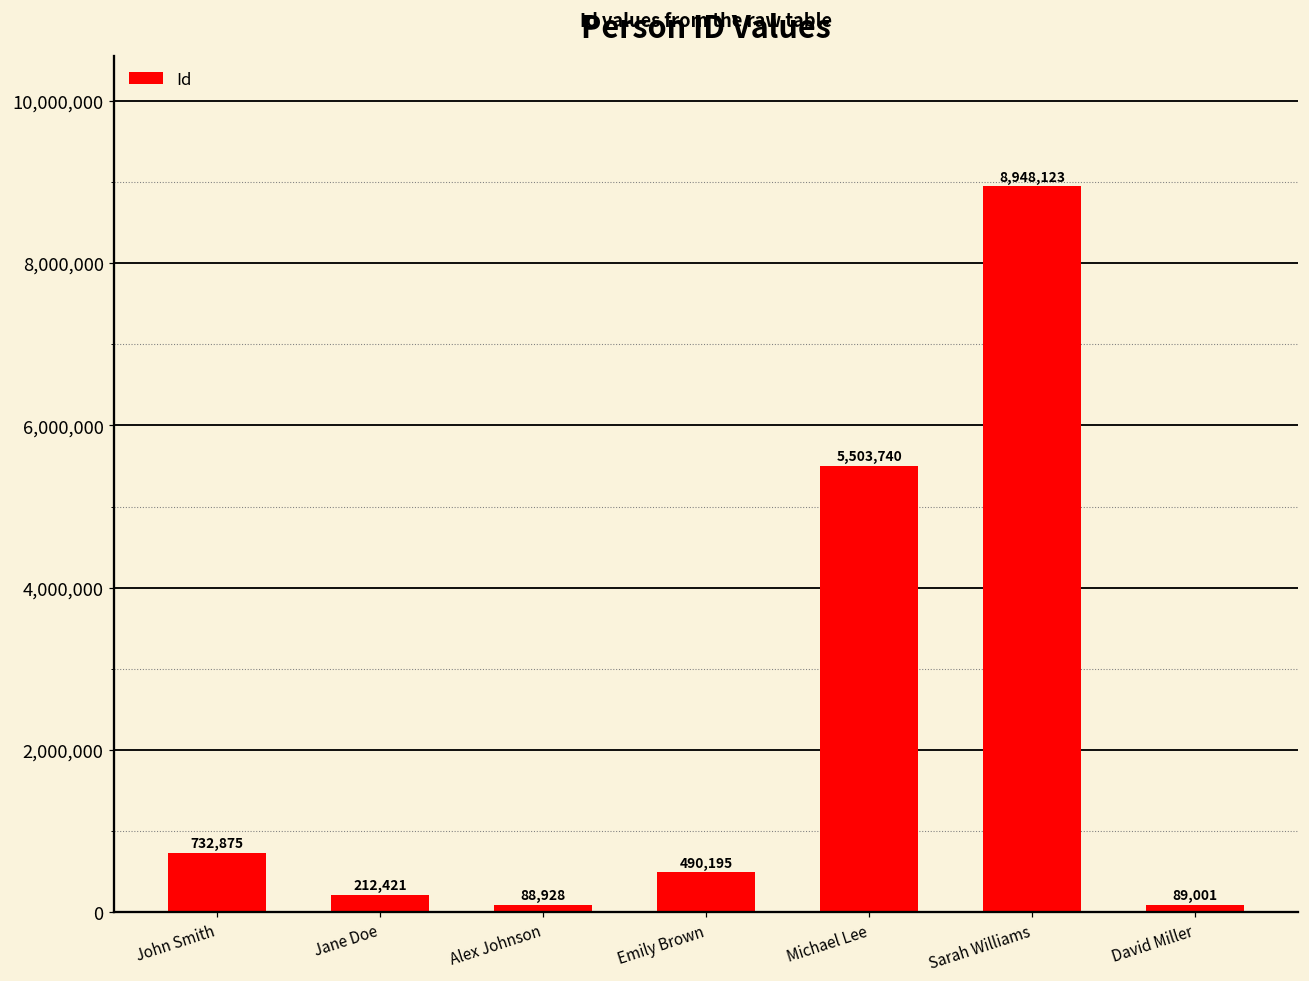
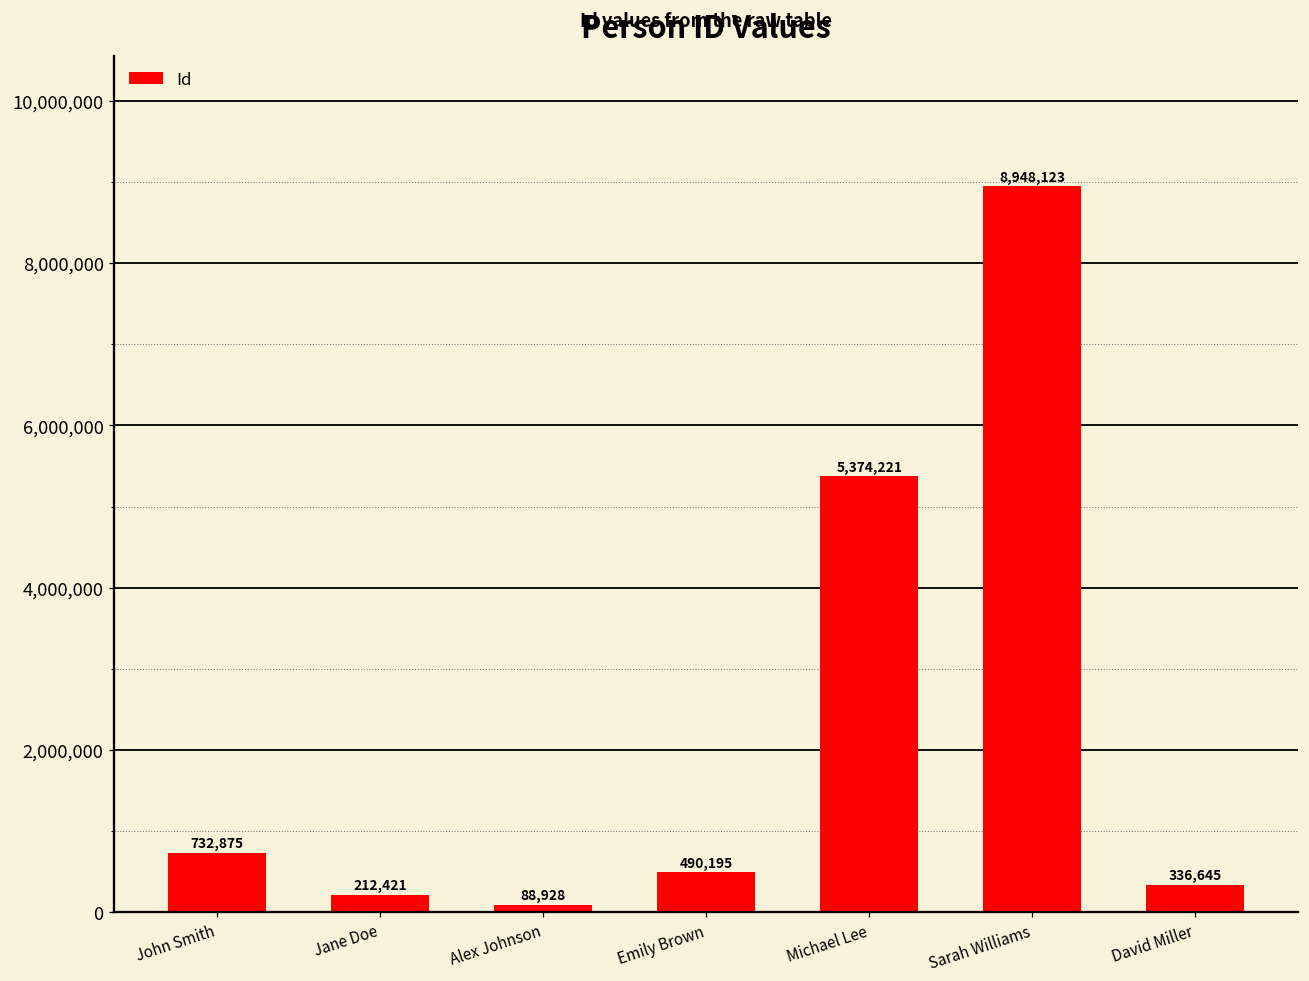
Michael Lee: 5,503,740 -> 5,374,221
David Miller: 89,001 -> 336,645
